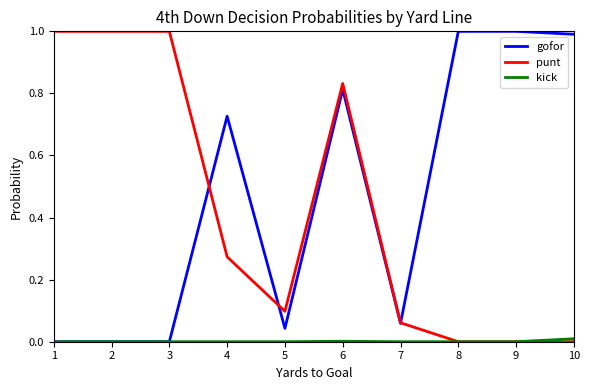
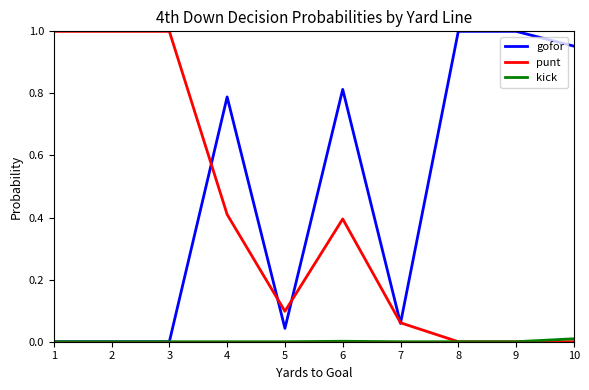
gofor, 4: 0.73 -> 0.79
punt, 4: 0.27 -> 0.41
punt, 6: 0.83 -> 0.40
gofor, 10: 0.99 -> 0.95
